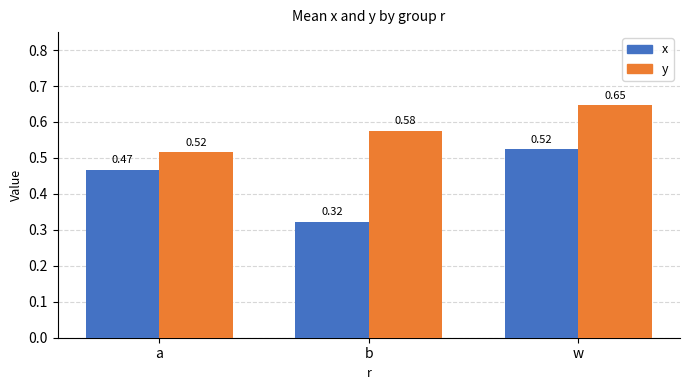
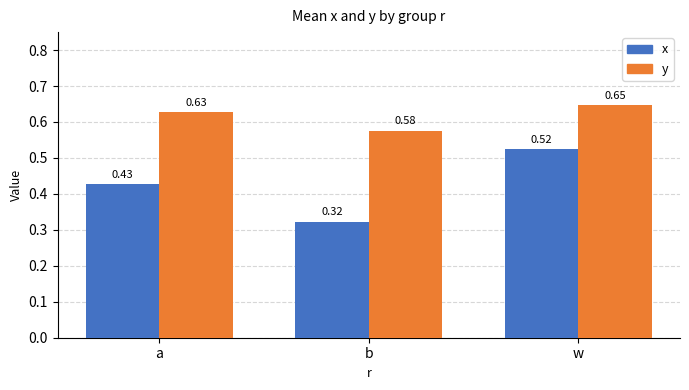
x, a: 0.47 -> 0.43
y, a: 0.52 -> 0.63
